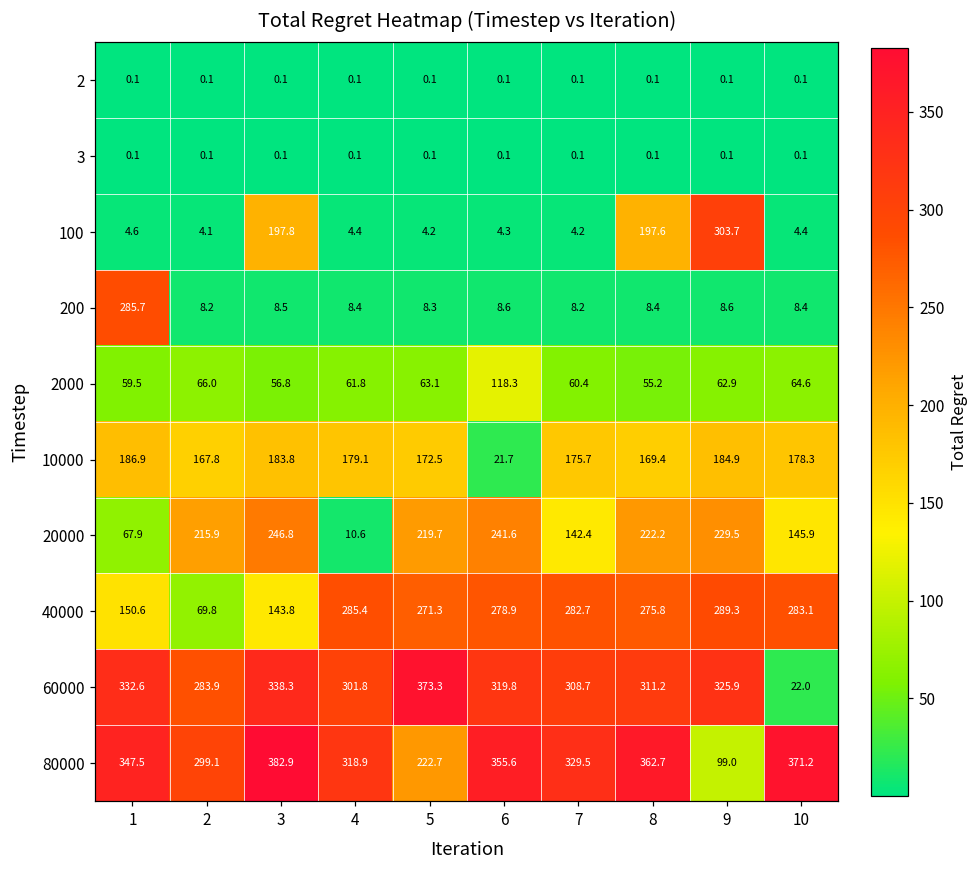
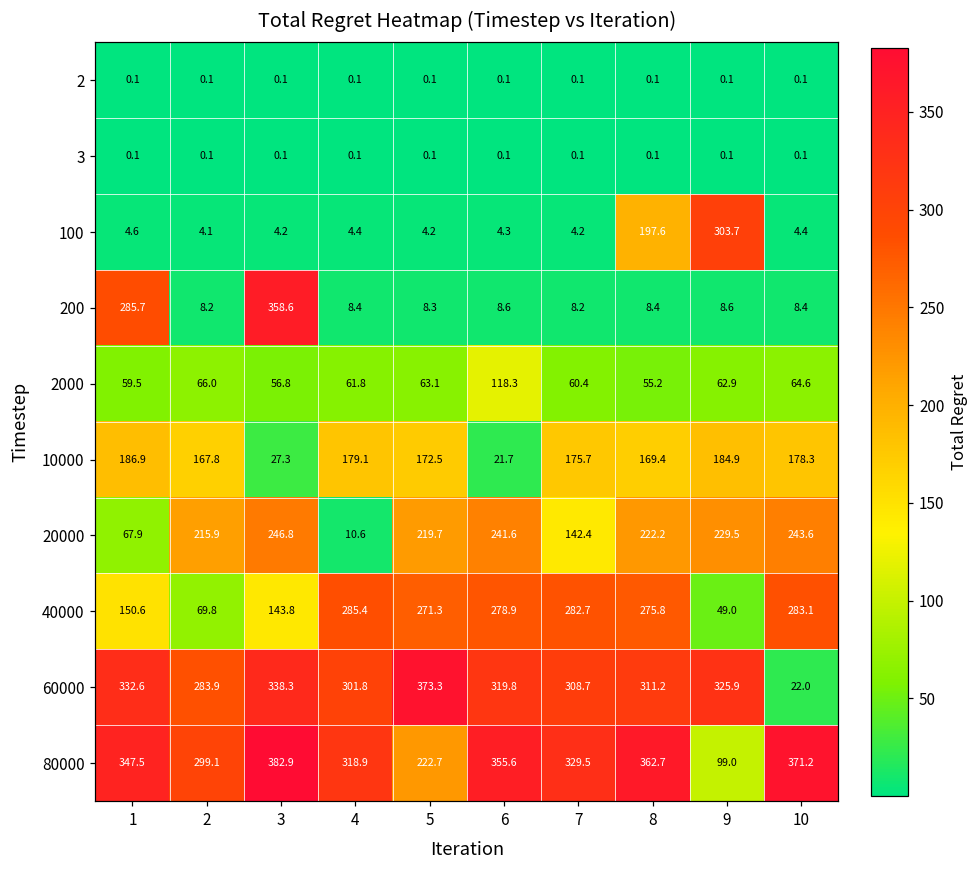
100, 3: 197.8 -> 4.2
200, 3: 8.5 -> 358.6
10000, 3: 183.8 -> 27.3
20000, 10: 145.9 -> 243.6
40000, 9: 289.3 -> 49.0
